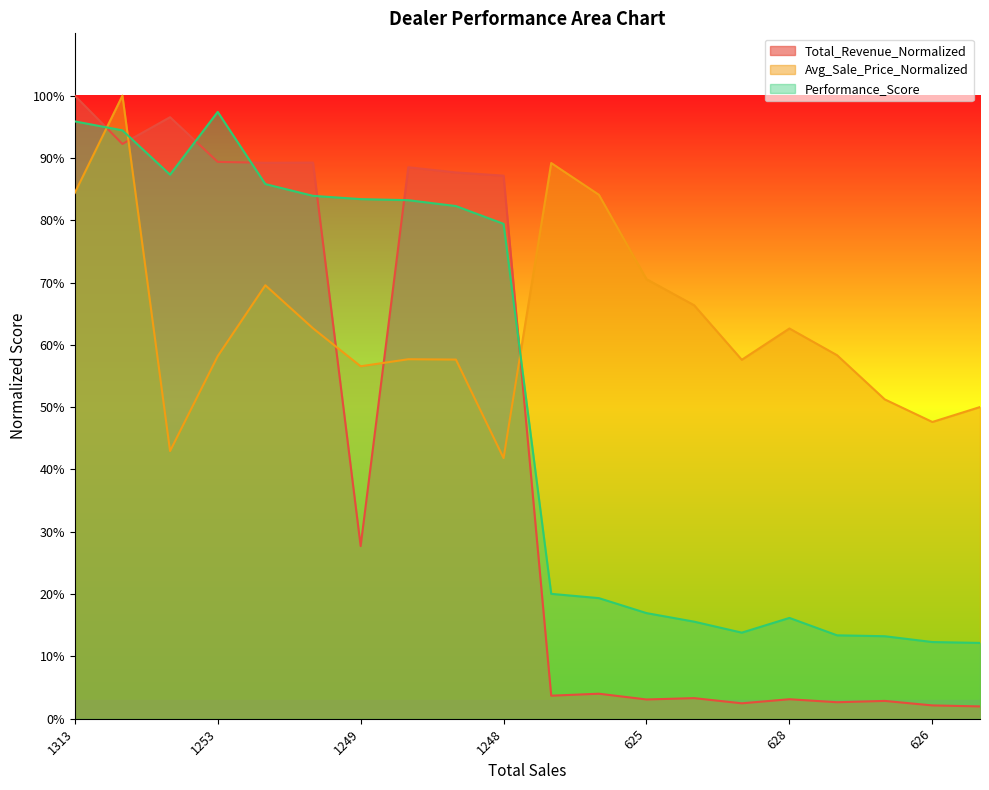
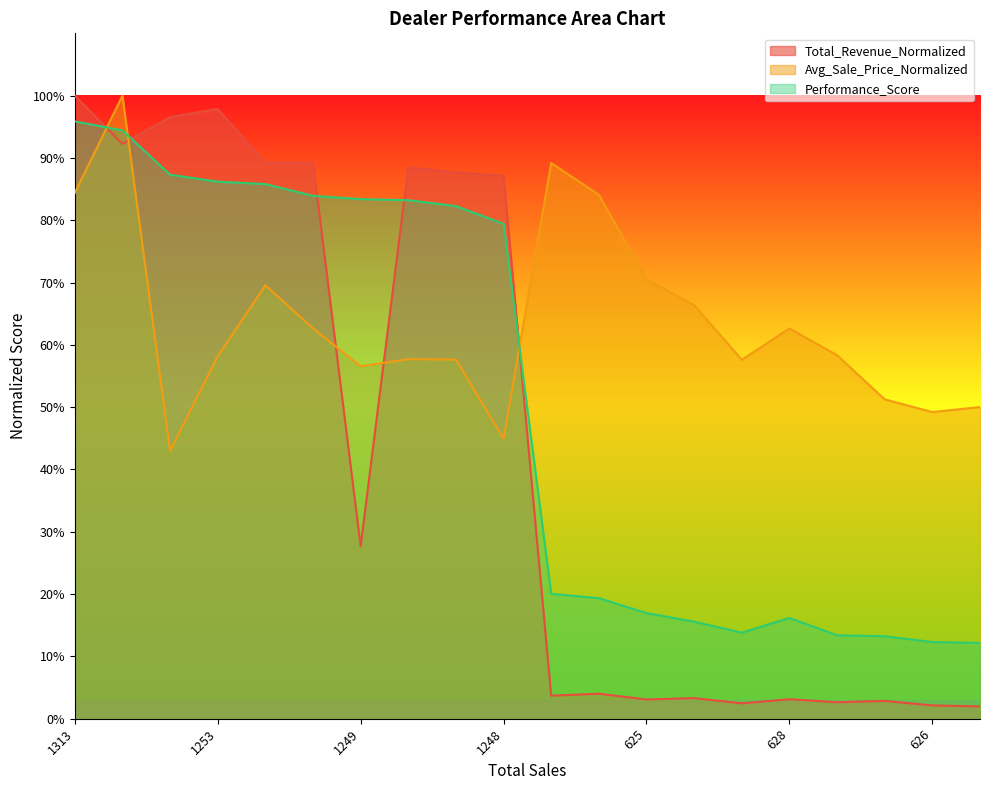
Total_Revenue_Normalized, 1253: 89% -> 98%
Performance_Score, 1253: 97% -> 86%
Avg_Sale_Price_Normalized, 1248: 42% -> 45%
Avg_Sale_Price_Normalized, 626: 48% -> 49%
